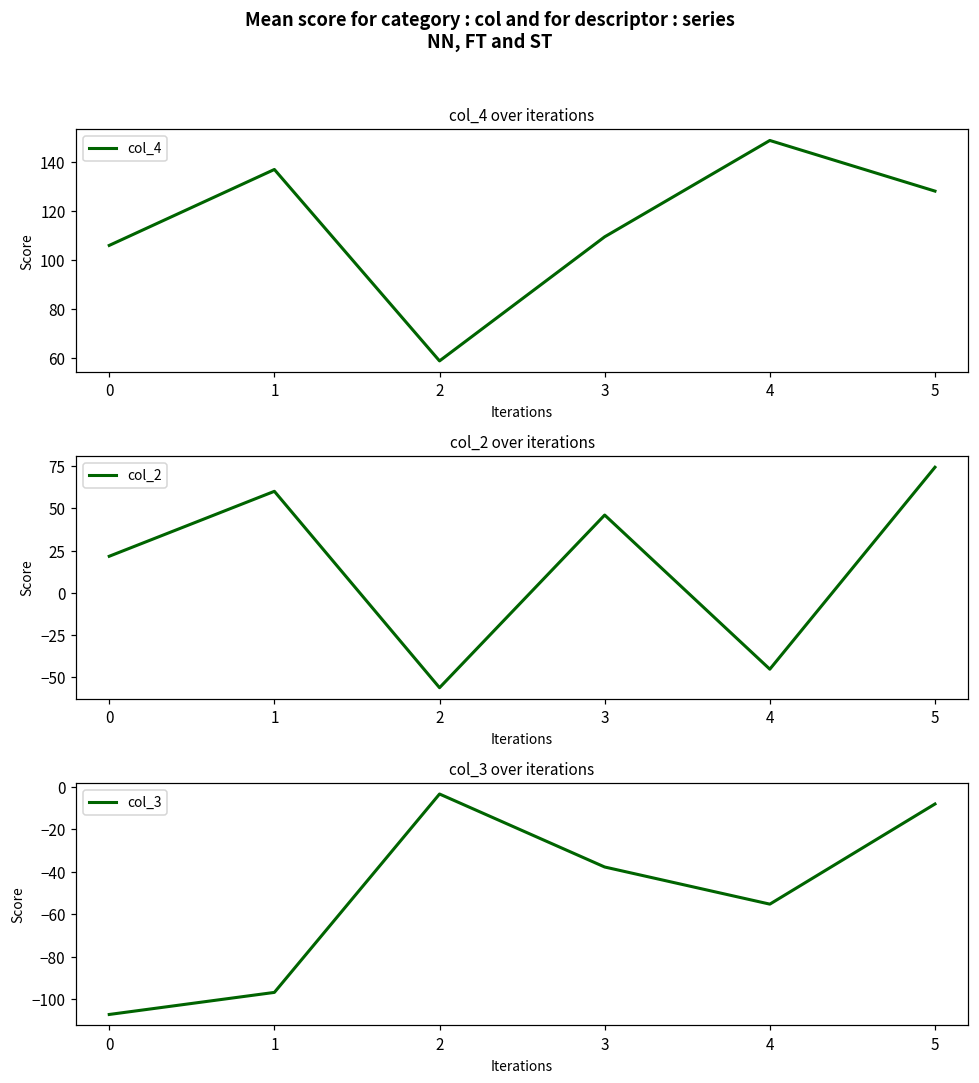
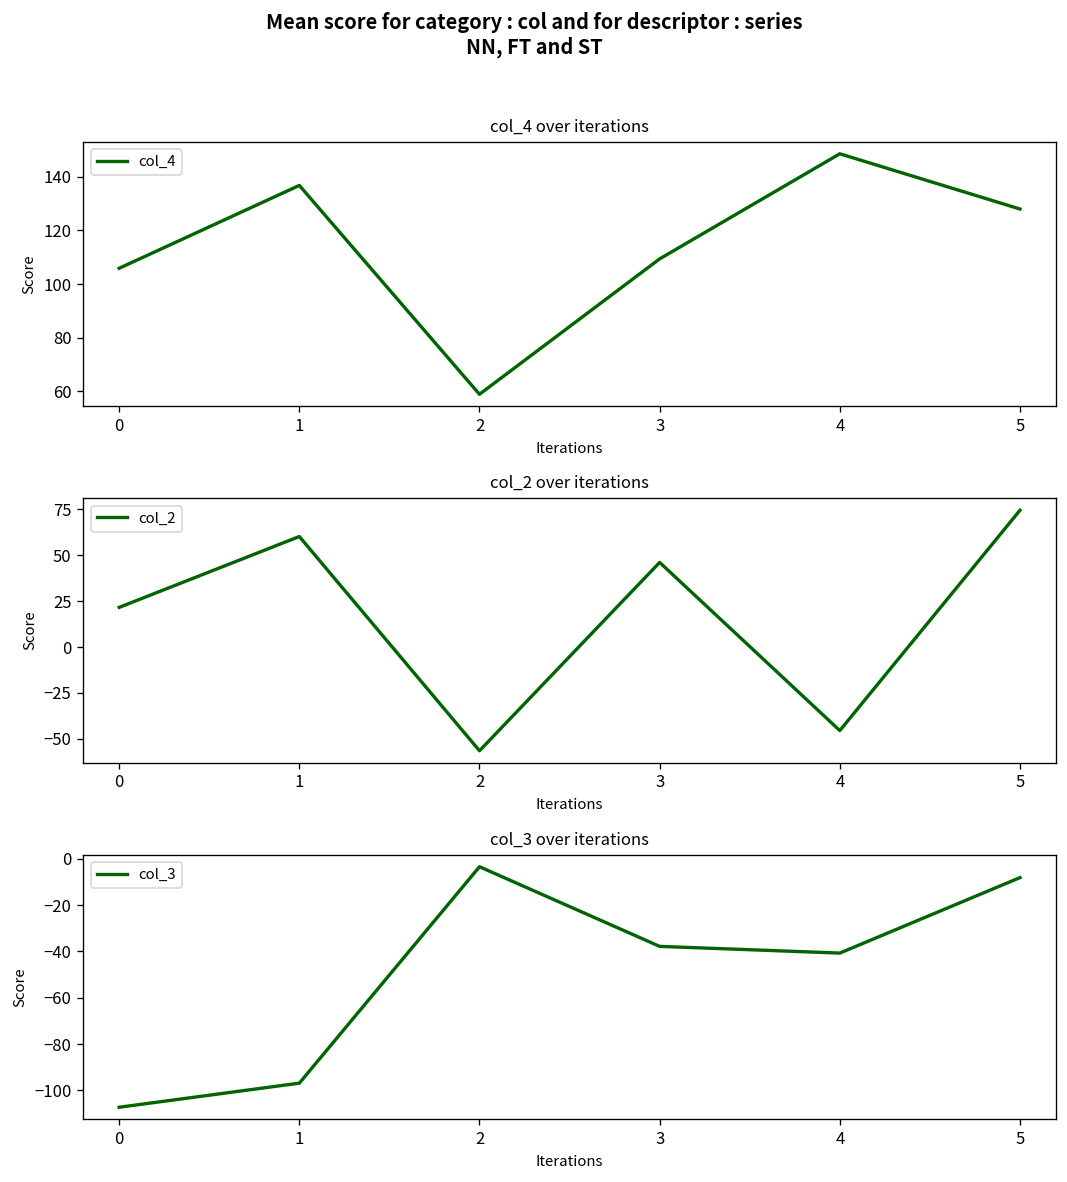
col_3 over iterations, 4: -55 -> -41
